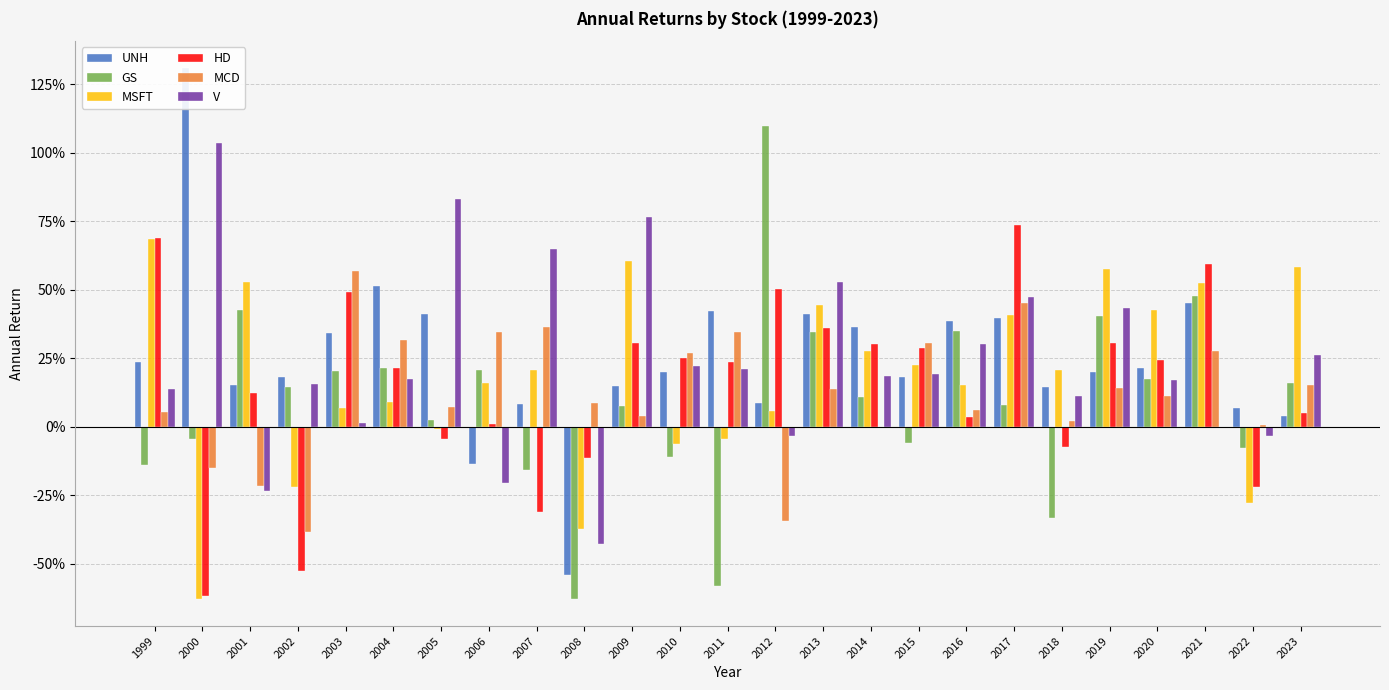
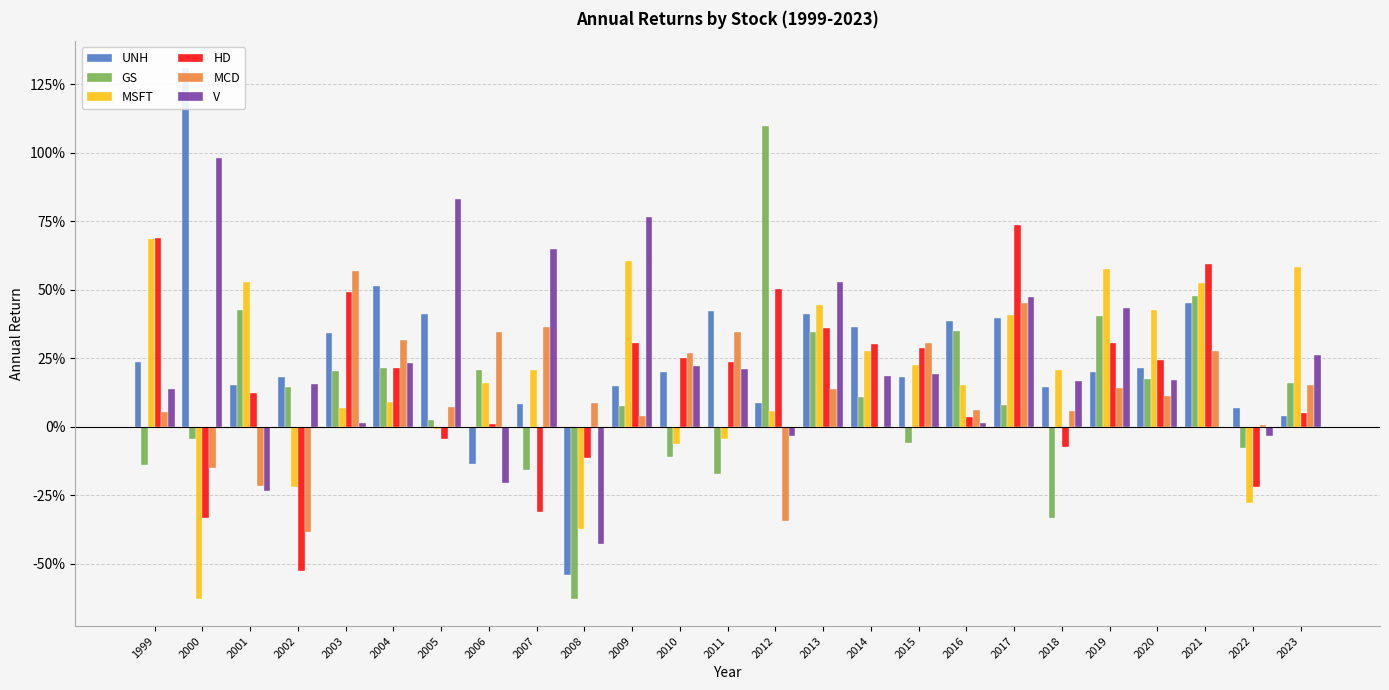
HD, 2000: -62% -> -33%
V, 2000: 104% -> 98%
V, 2004: 17% -> 23%
GS, 2011: -58% -> -17%
V, 2016: 30% -> 1%
MCD, 2018: 2% -> 6%
V, 2018: 11% -> 16%
